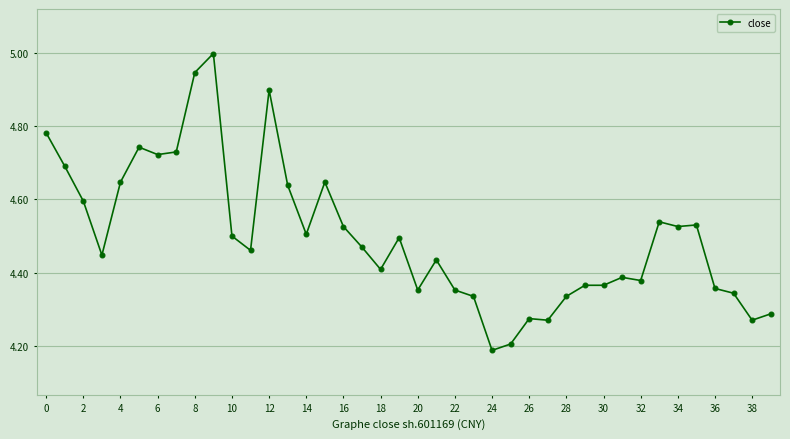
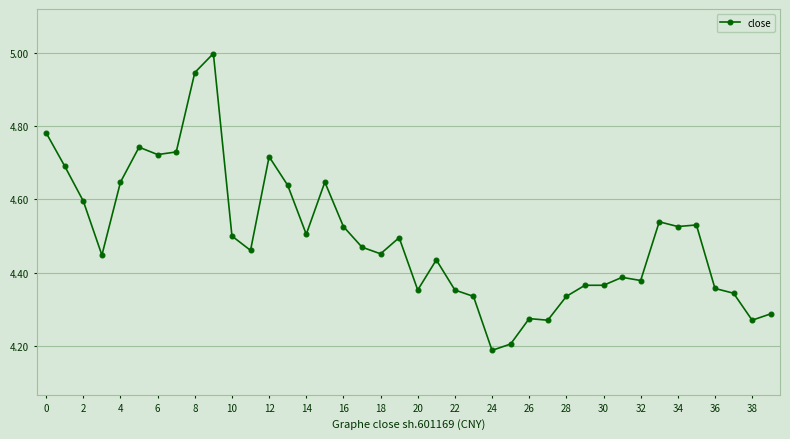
12: 4.90 -> 4.72
18: 4.41 -> 4.45
